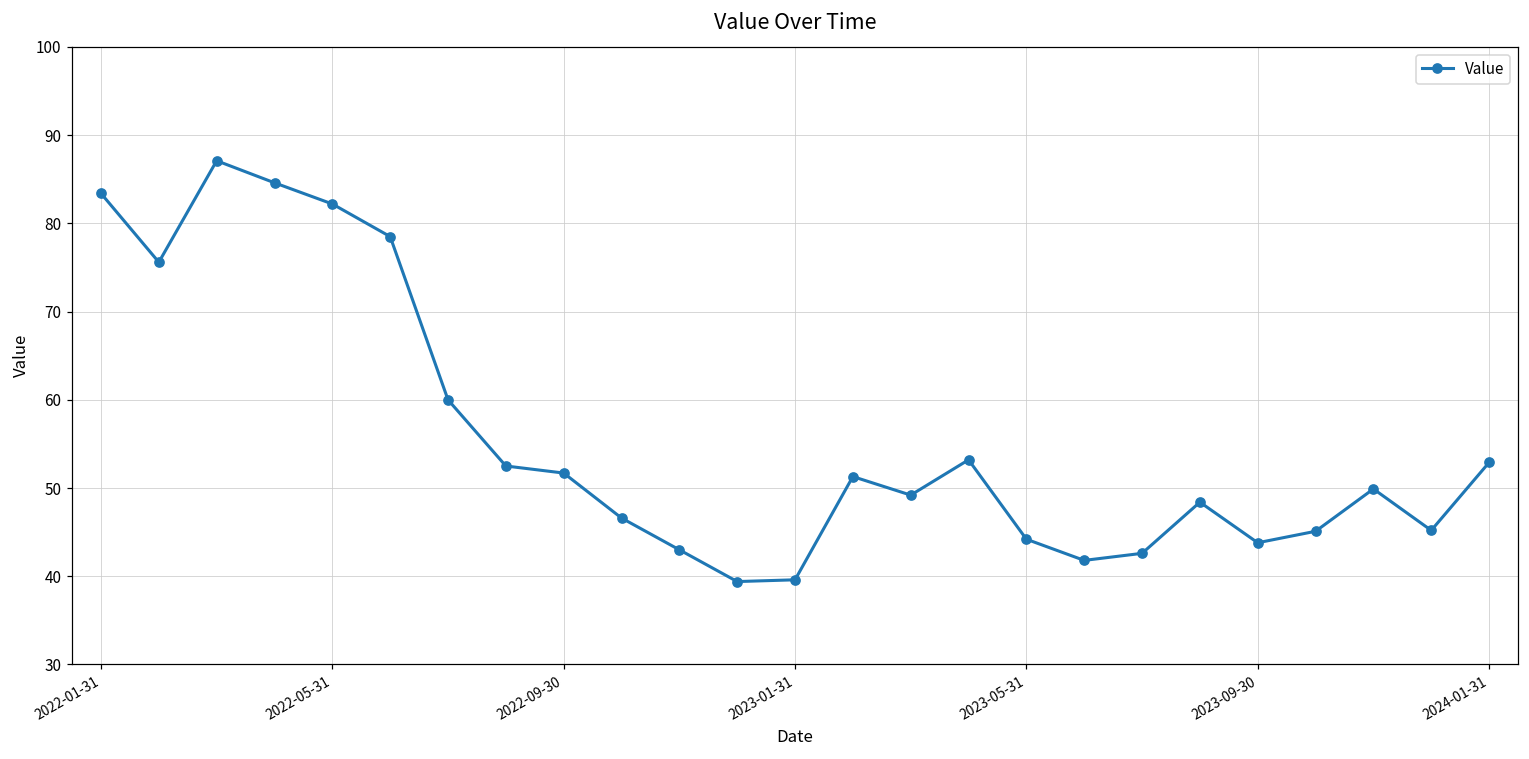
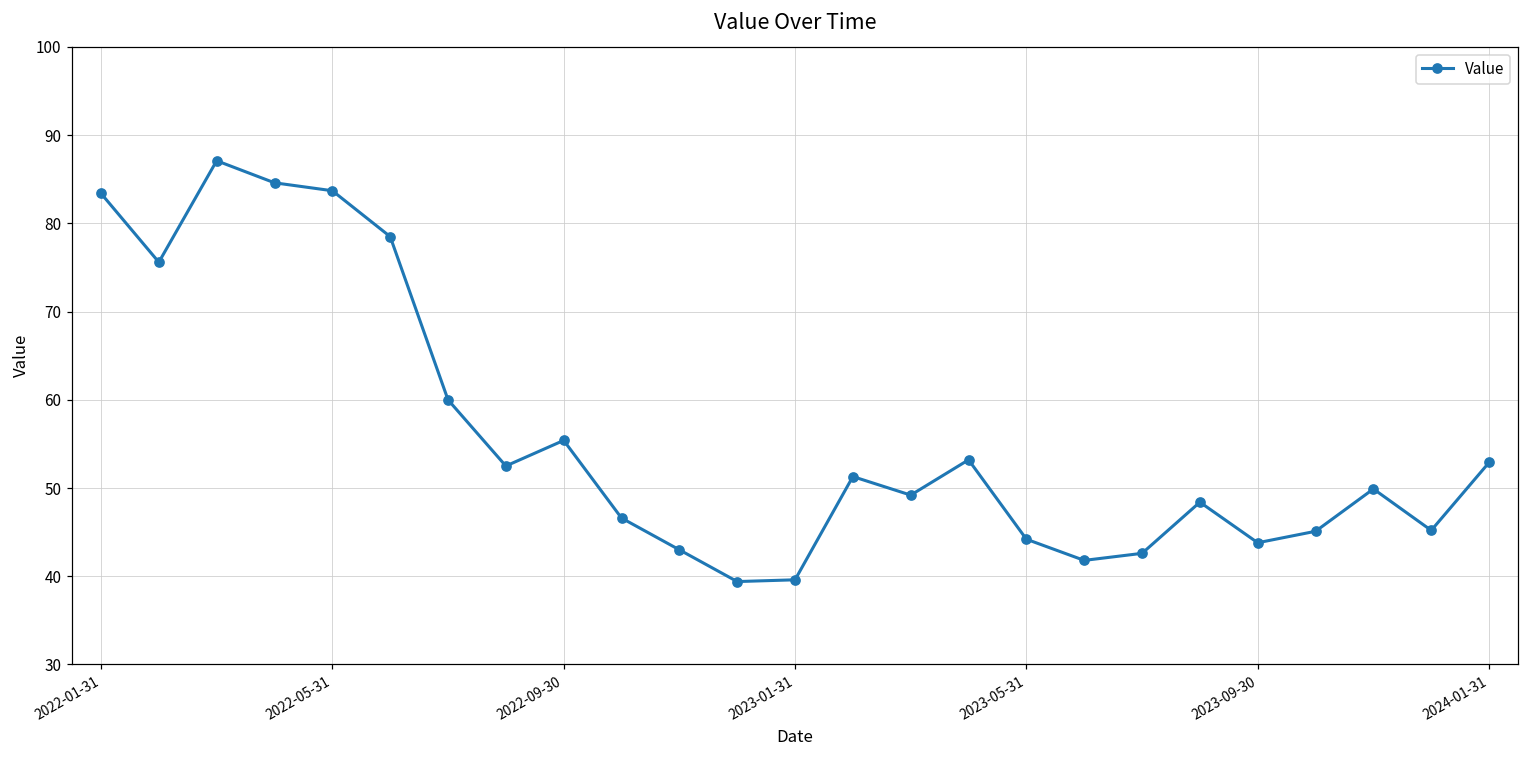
2022-05-31: 82 -> 84
2022-09-30: 52 -> 55
